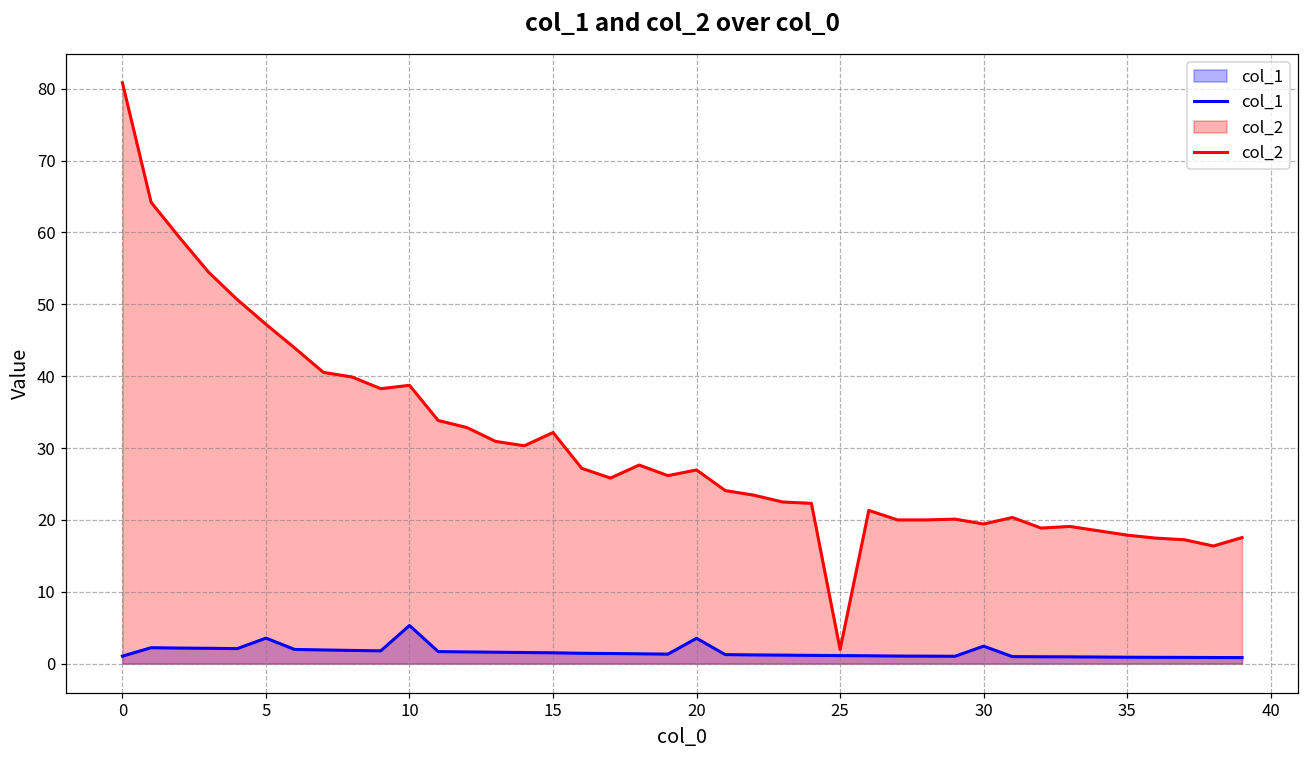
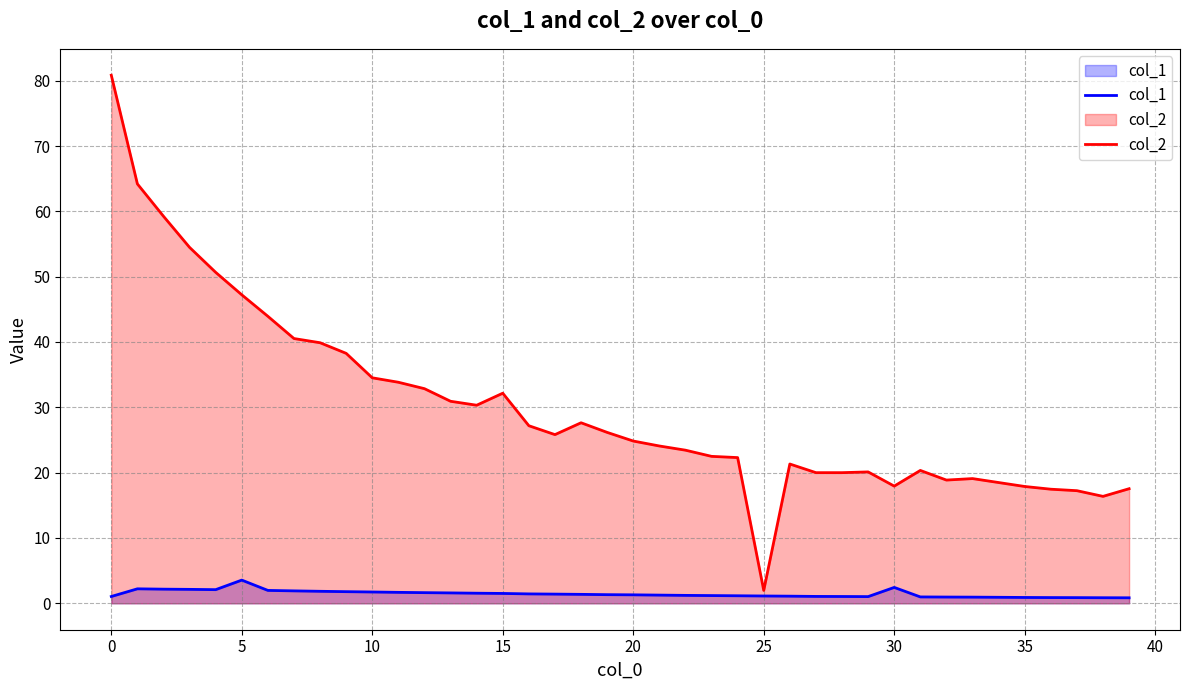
col_1, 10: 5 -> 2
col_2, 10: 39 -> 35
col_1, 20: 4 -> 1
col_2, 20: 27 -> 25
col_2, 30: 19 -> 18
